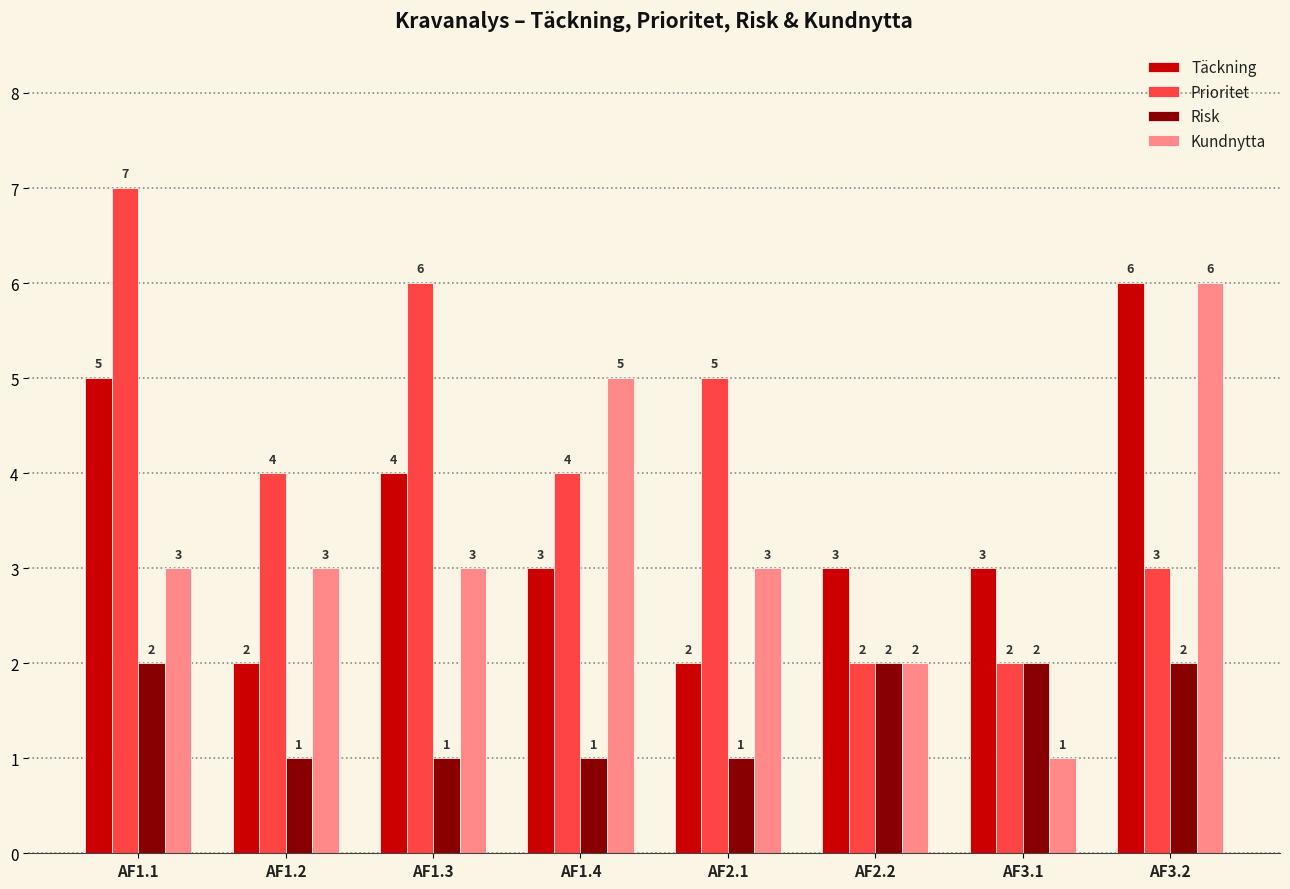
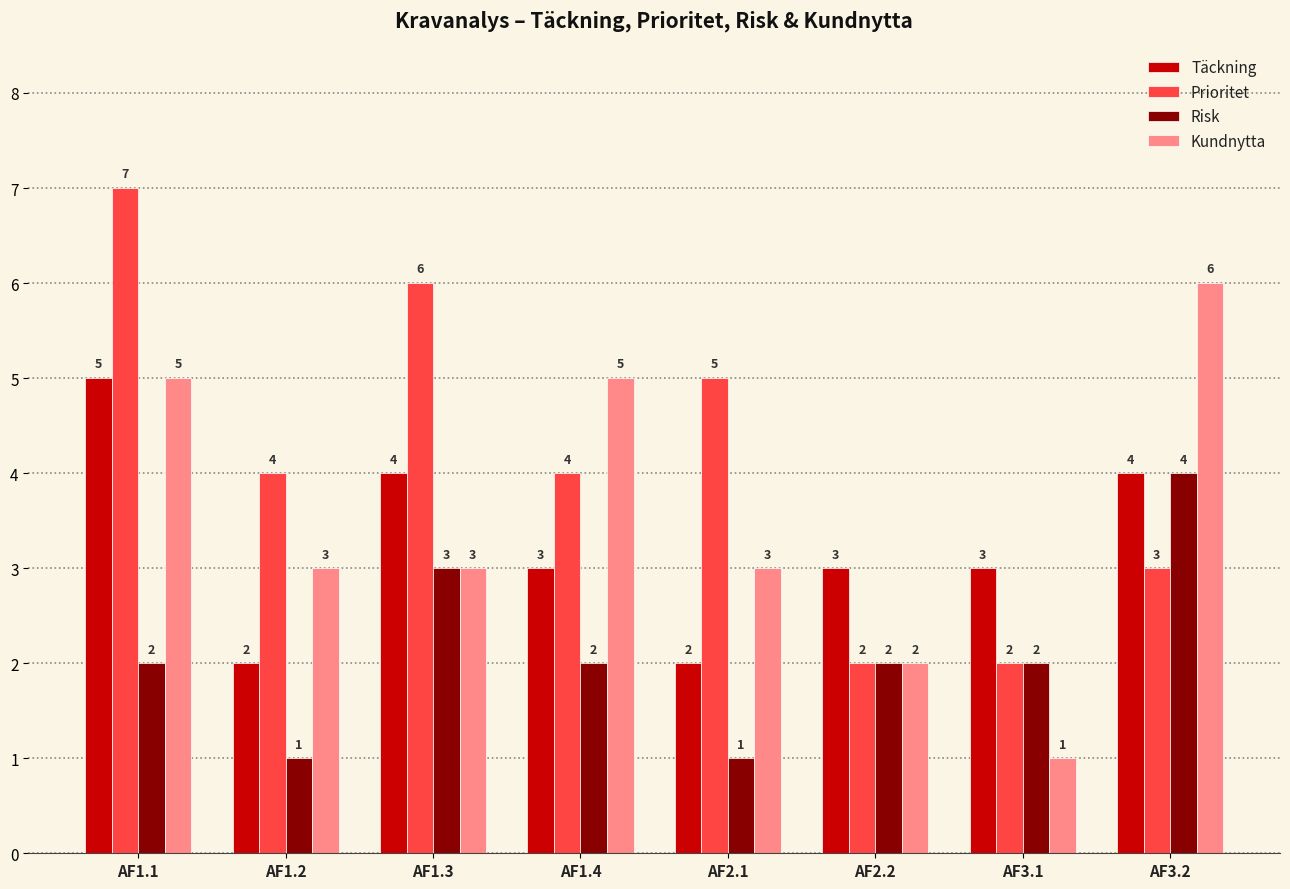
Kundnytta, AF1.1: 3 -> 5
Risk, AF1.3: 1 -> 3
Risk, AF1.4: 1 -> 2
Täckning, AF3.2: 6 -> 4
Risk, AF3.2: 2 -> 4
